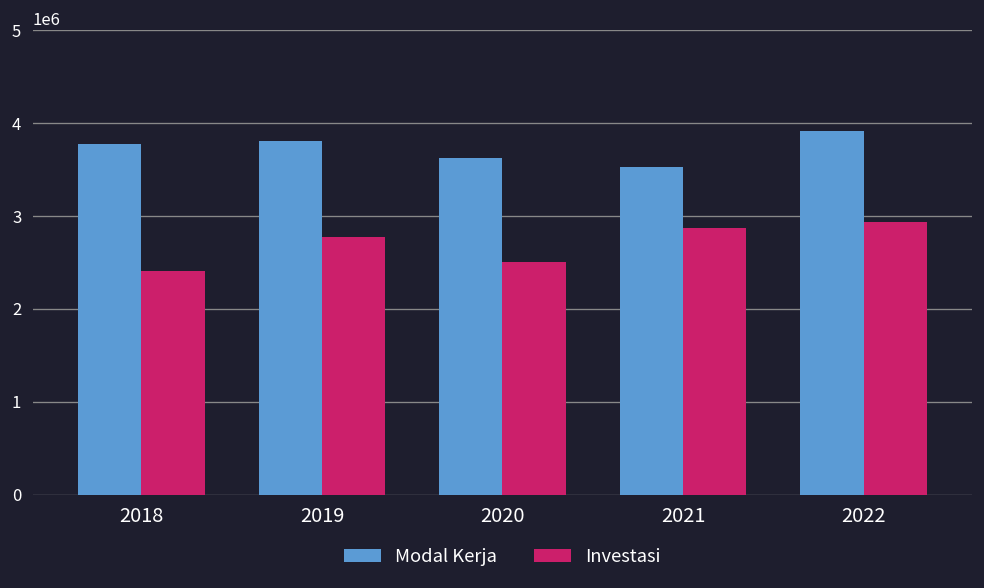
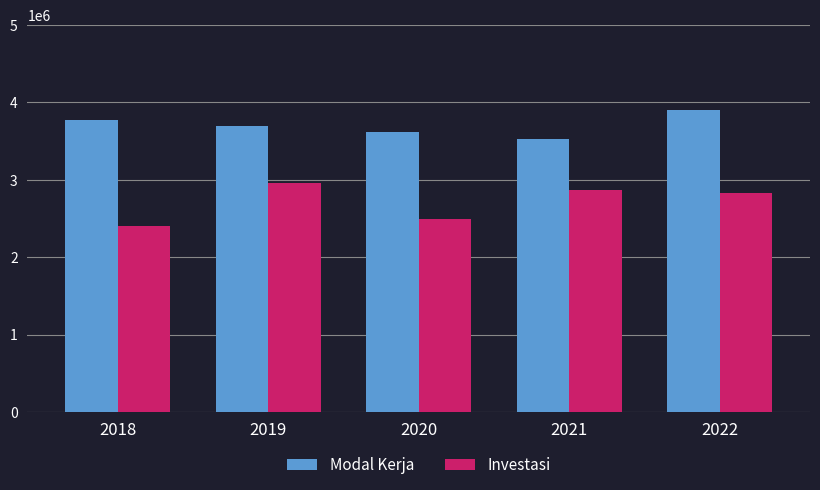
Modal Kerja, 2019: 3800000 -> 3700000
Investasi, 2019: 2800000 -> 3000000
Investasi, 2022: 2900000 -> 2800000
